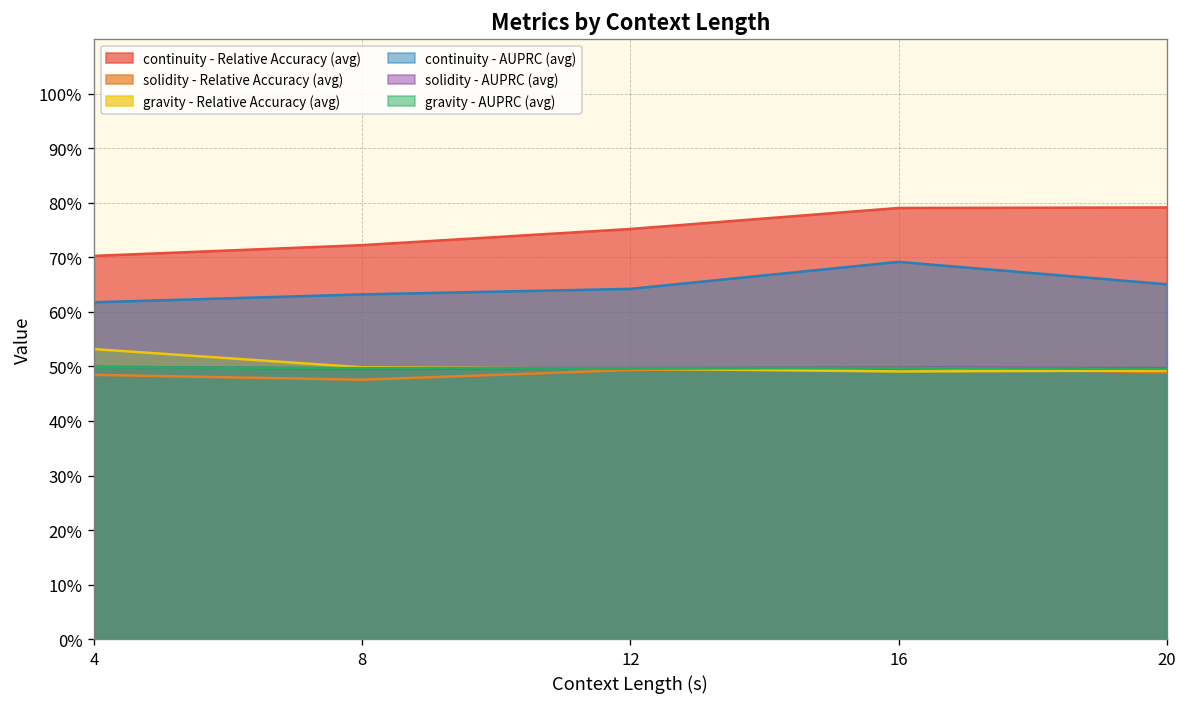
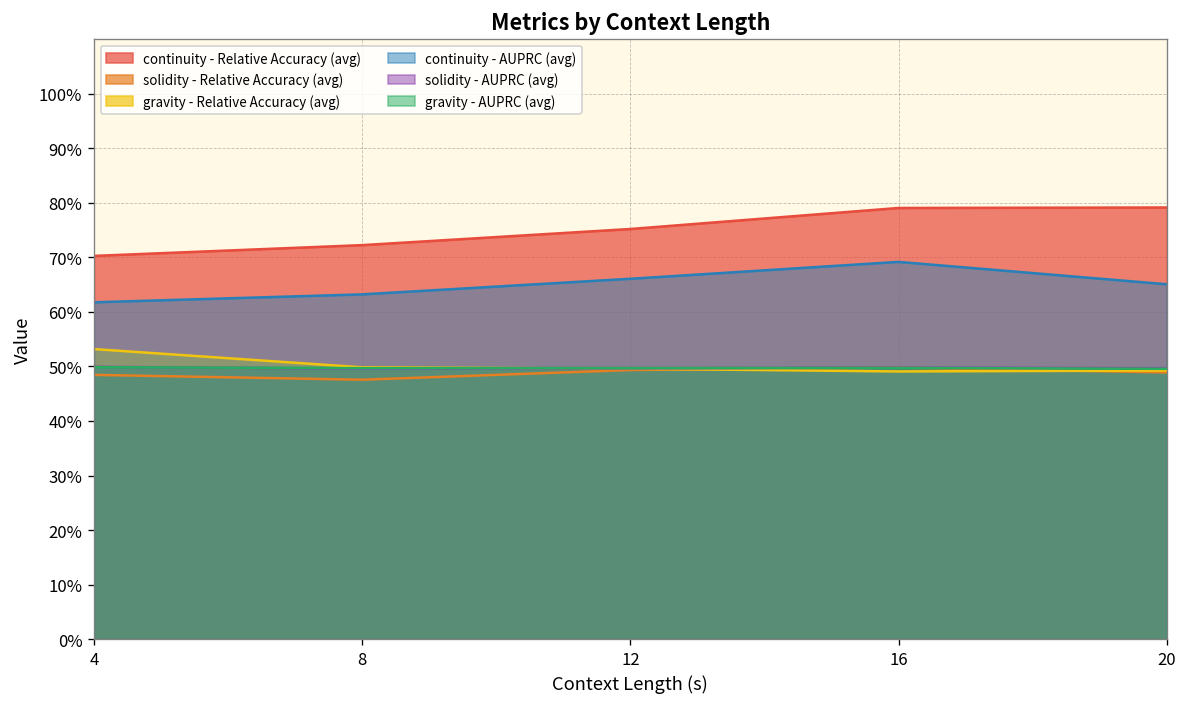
continuity - AUPRC (avg), 12: 64% -> 66%
